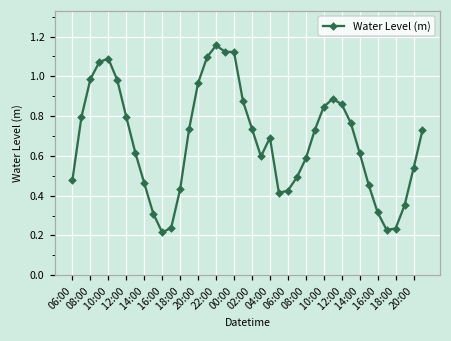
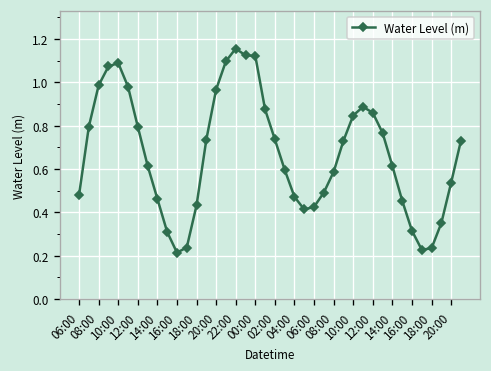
04:00: 0.69 -> 0.47
